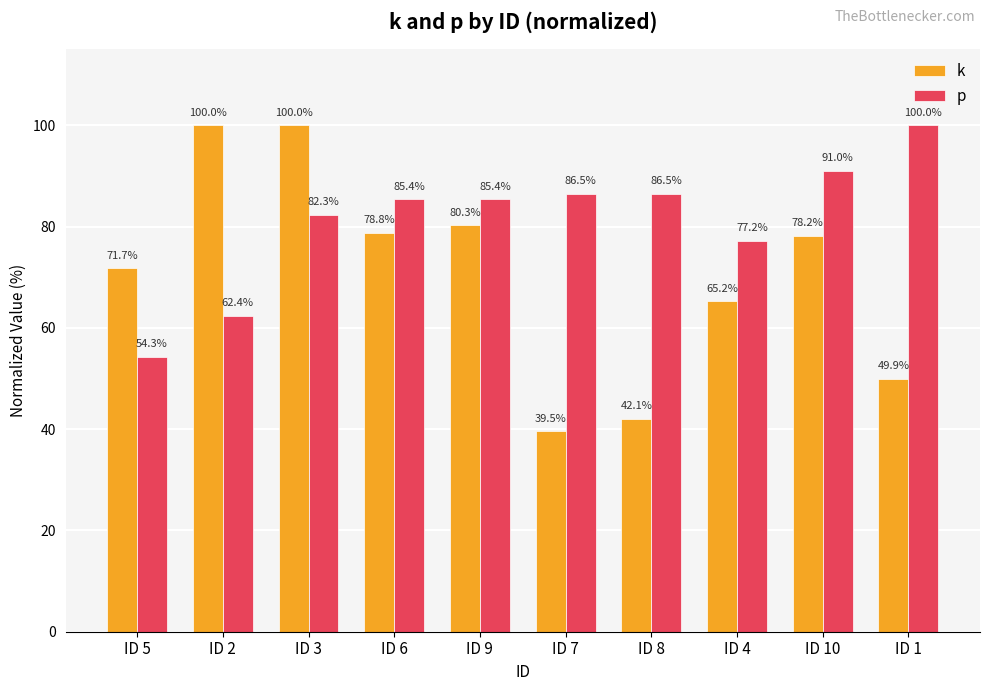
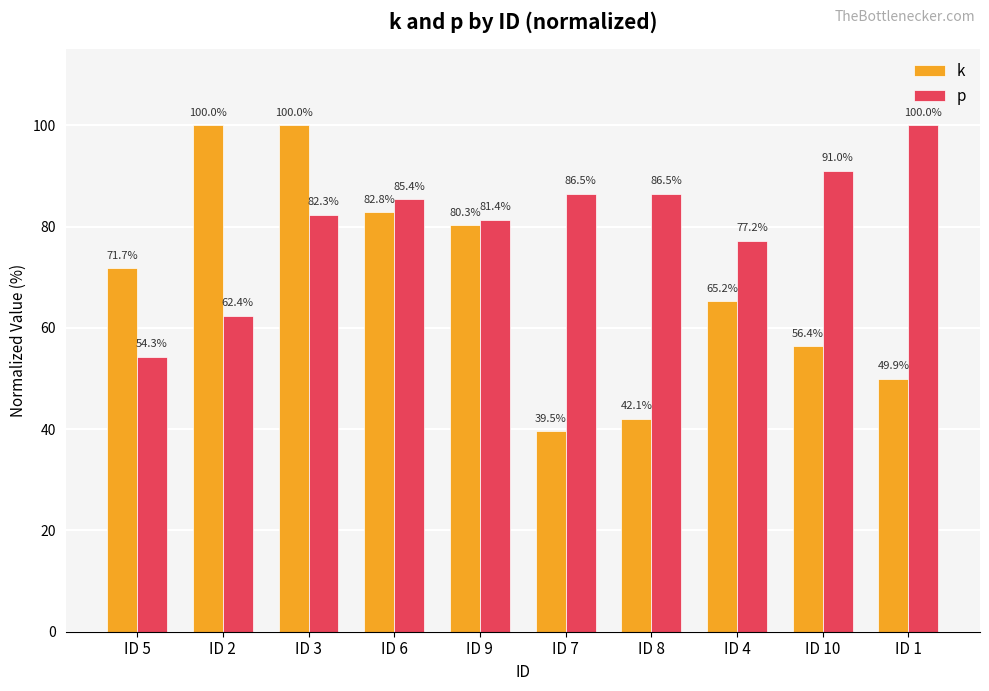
k, ID 6: 78.8% -> 82.8%
p, ID 9: 85.4% -> 81.4%
k, ID 10: 78.2% -> 56.4%
